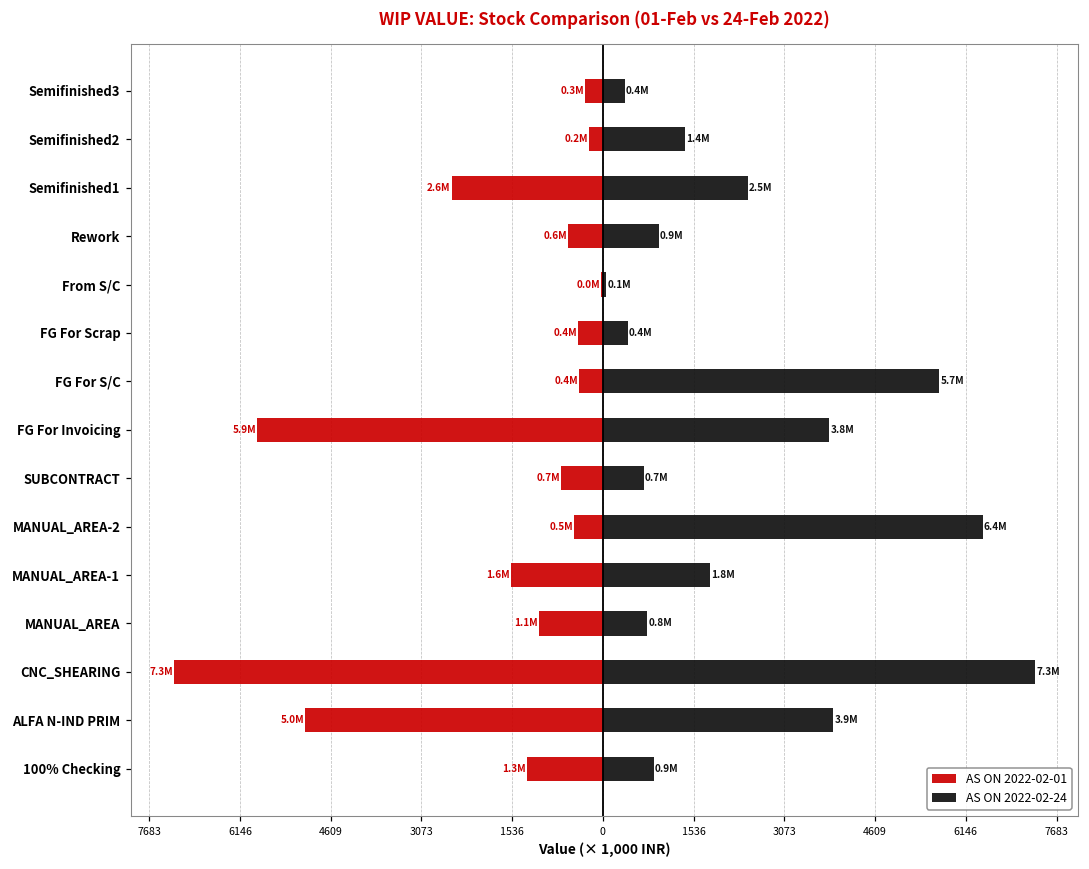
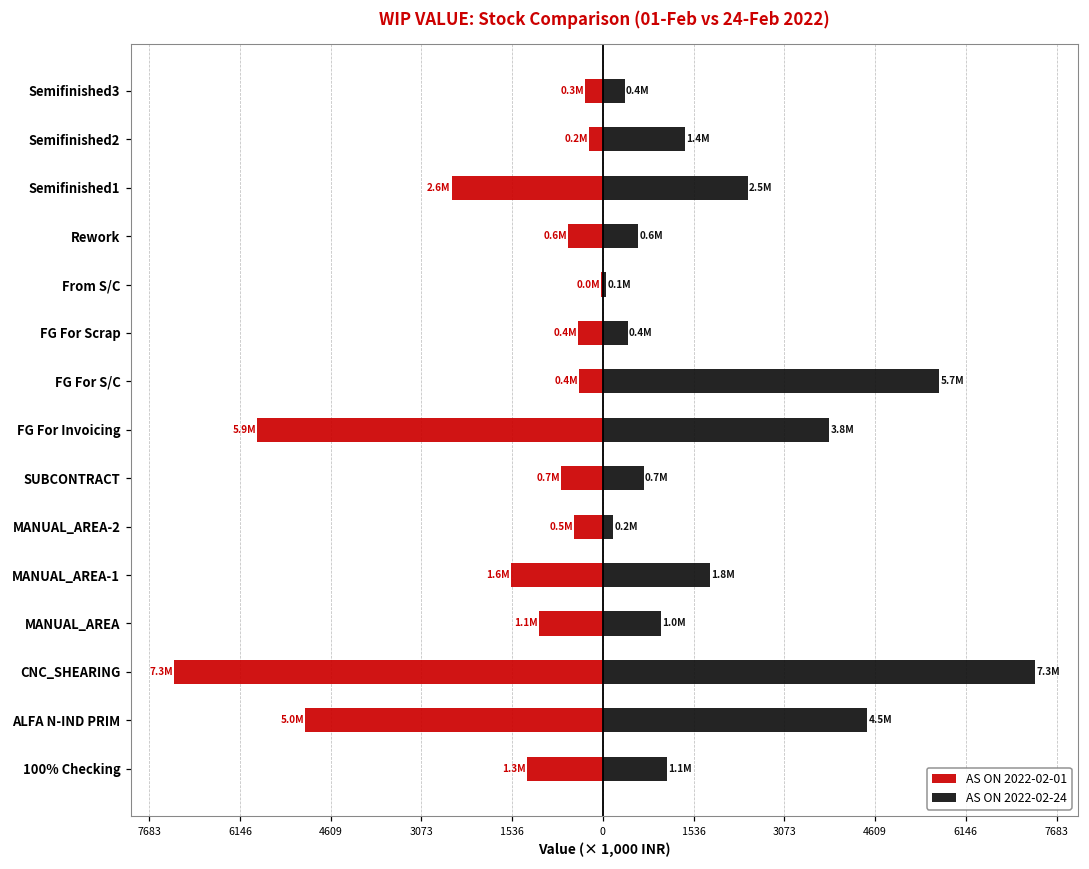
AS ON 2022-02-24, Rework: 0.9M -> 0.6M
AS ON 2022-02-24, MANUAL_AREA-2: 6.4M -> 0.2M
AS ON 2022-02-24, MANUAL_AREA: 0.8M -> 1.0M
AS ON 2022-02-24, ALFA N-IND PRIM: 3.9M -> 4.5M
AS ON 2022-02-24, 100% Checking: 0.9M -> 1.1M
